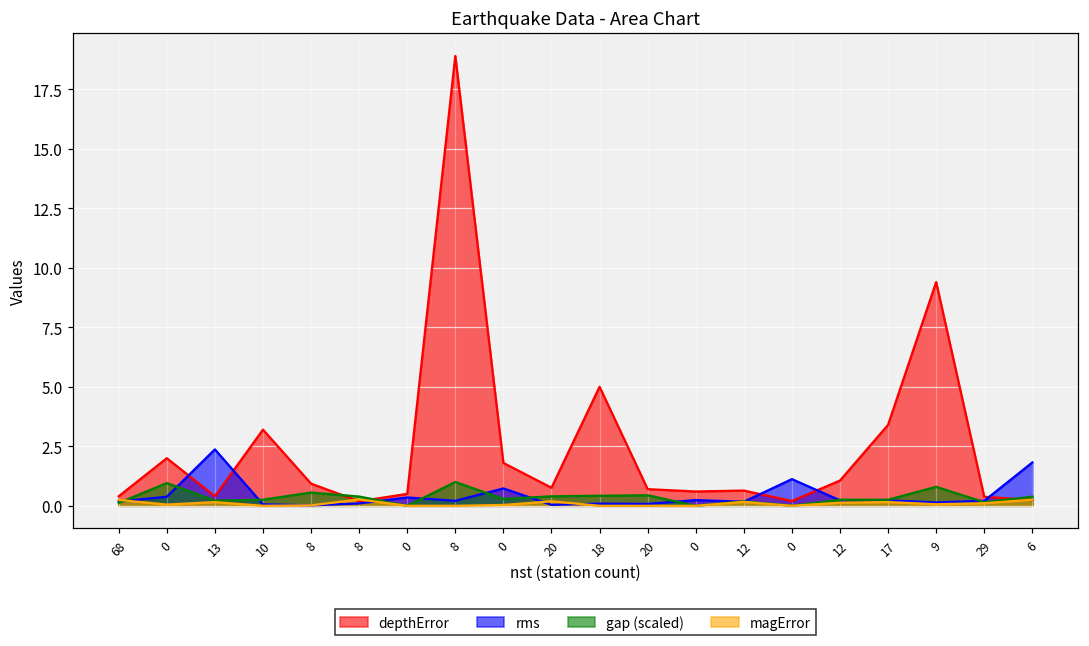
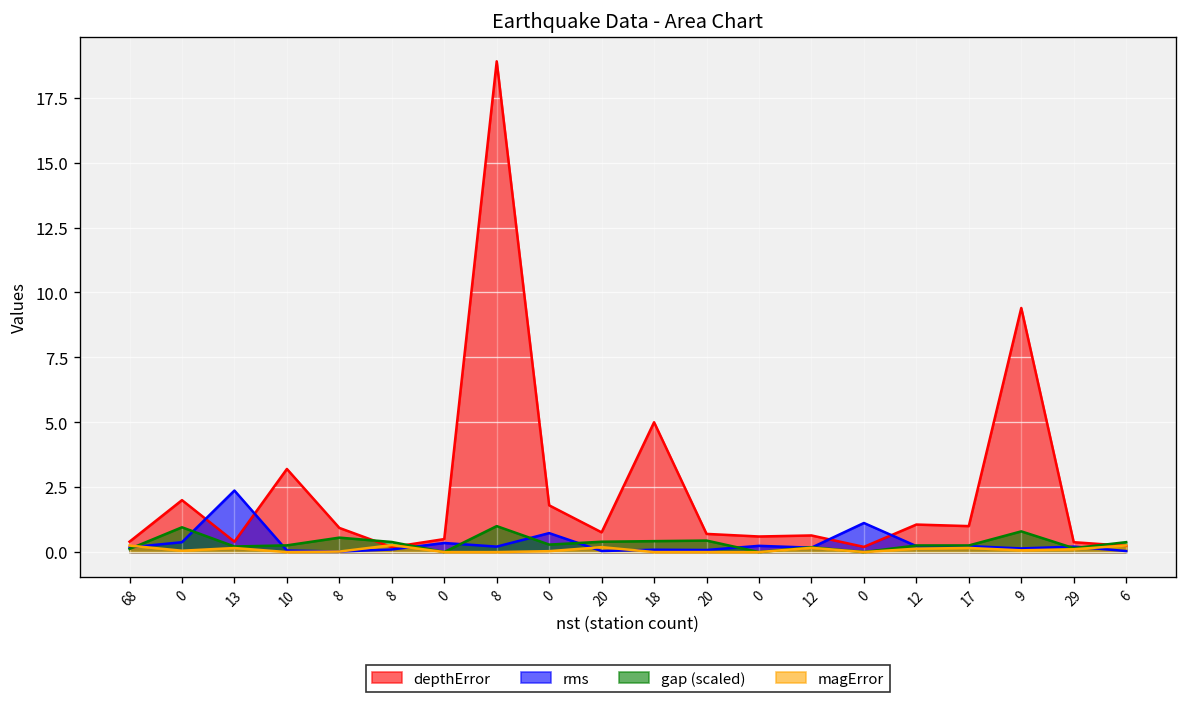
depthError, 17: 3.4 -> 1.0
rms, 6: 1.8 -> 0.0
